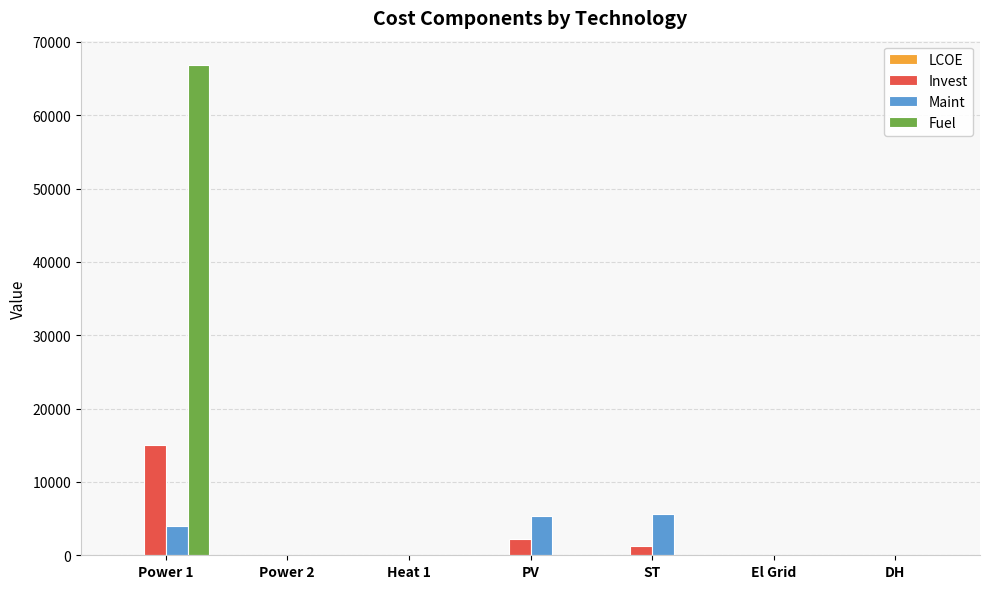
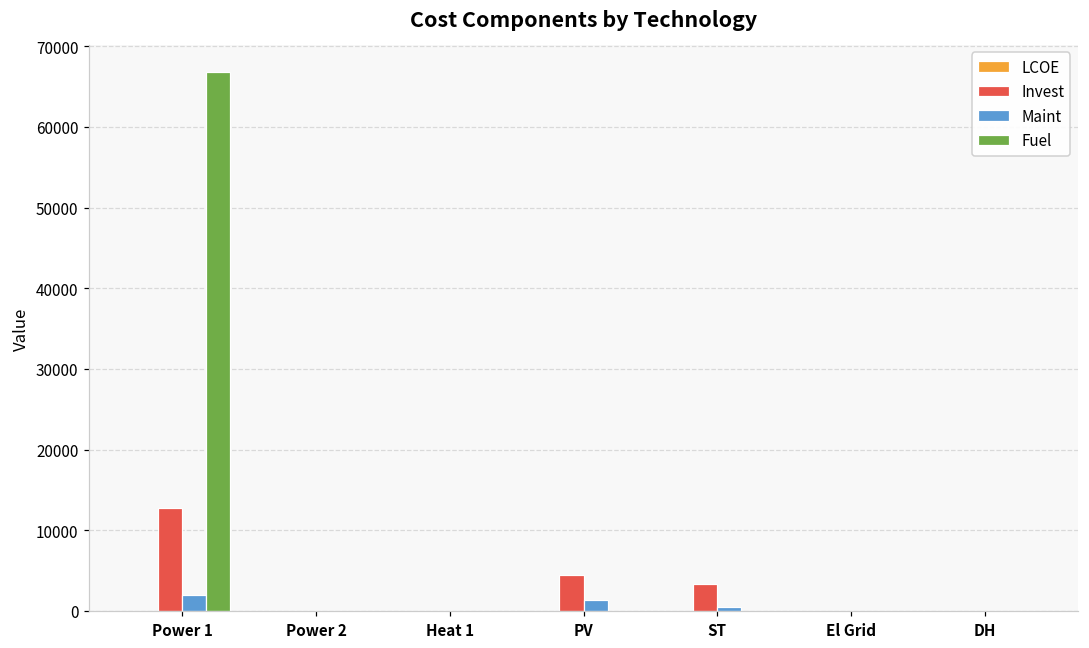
Invest, Power 1: 15000 -> 13000
Maint, Power 1: 4000 -> 2000
Invest, PV: 2000 -> 4000
Maint, PV: 5000 -> 1000
Invest, ST: 1000 -> 3000
Maint, ST: 6000 -> 0
